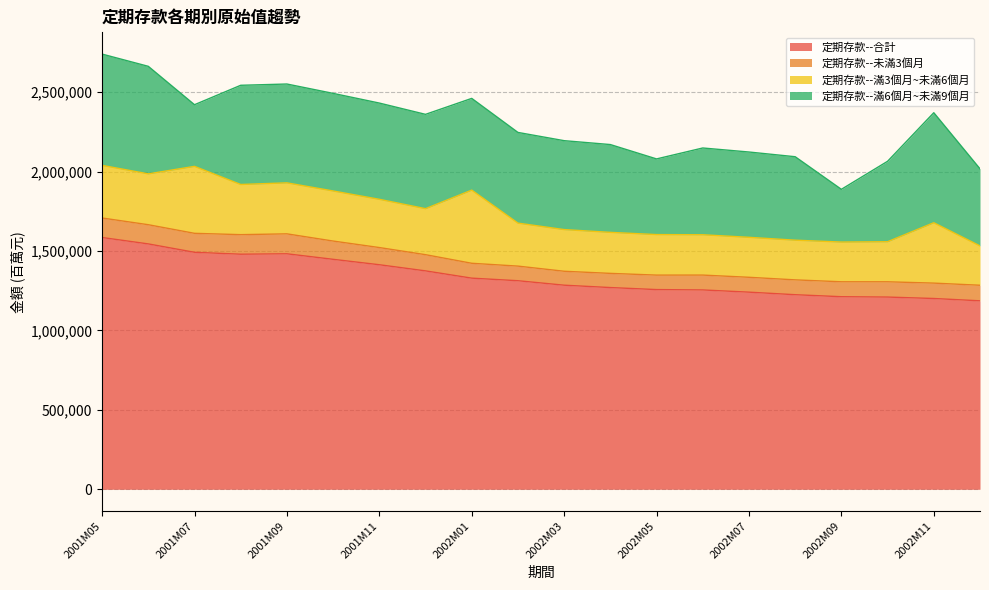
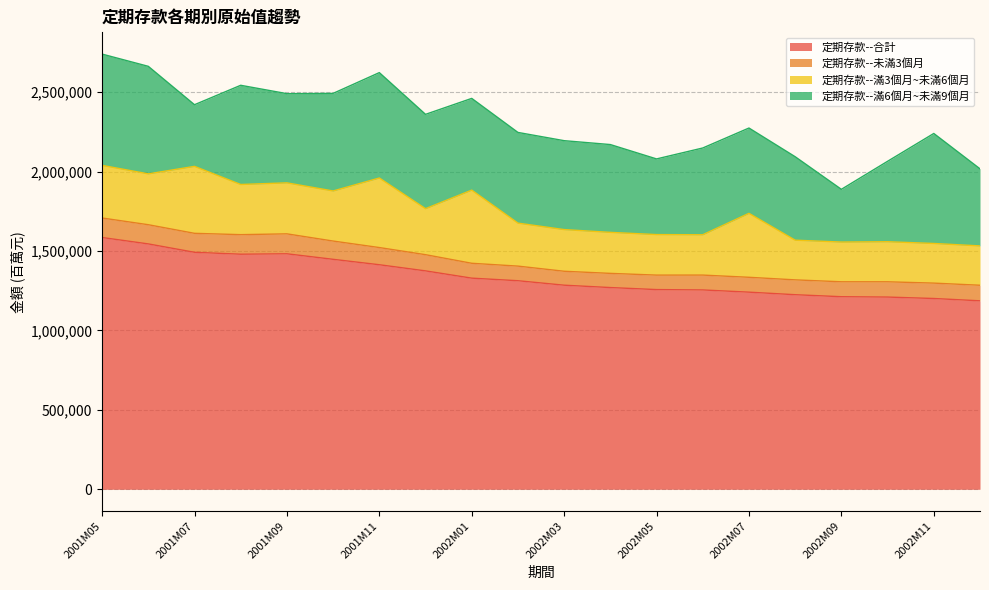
定期存款--滿6個月~未滿9個月, 2001M09: 620,000 -> 560,000
定期存款--滿3個月~未滿6個月, 2001M11: 300,000 -> 440,000
定期存款--滿6個月~未滿9個月, 2001M11: 610,000 -> 660,000
定期存款--滿3個月~未滿6個月, 2002M07: 250,000 -> 400,000
定期存款--滿3個月~未滿6個月, 2002M11: 380,000 -> 250,000
